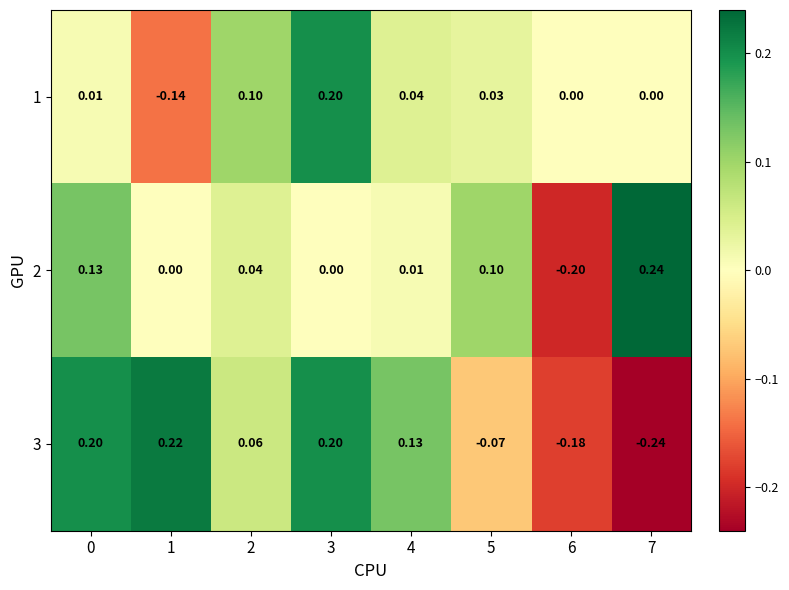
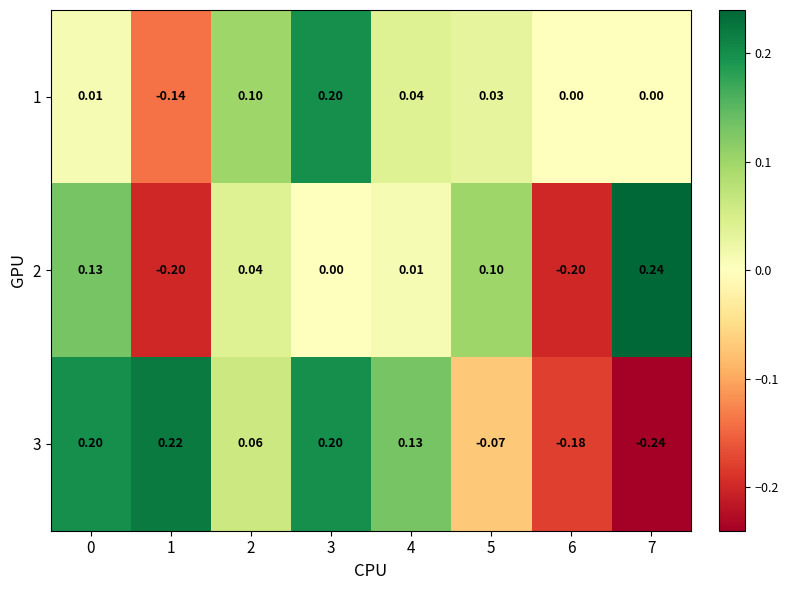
2, 1: 0.00 -> -0.20
